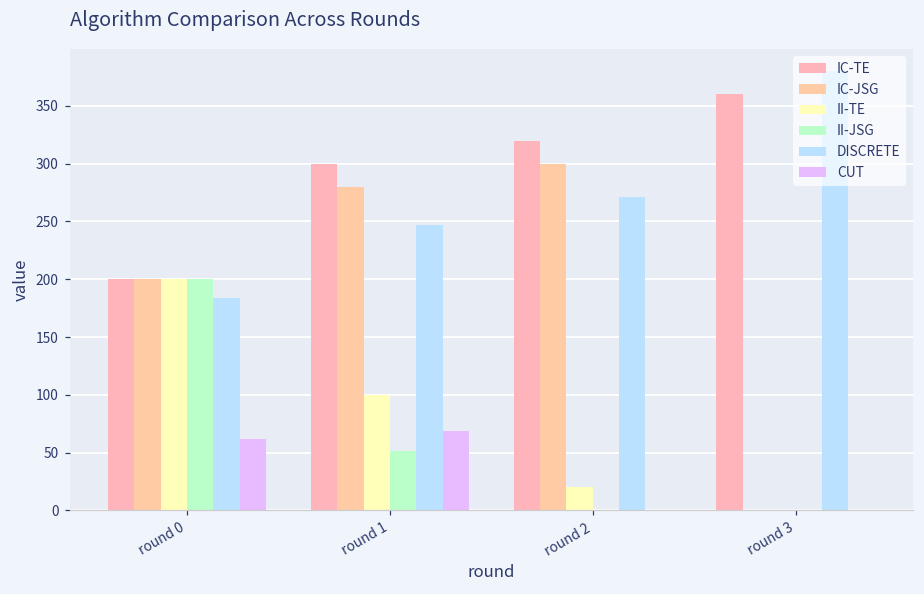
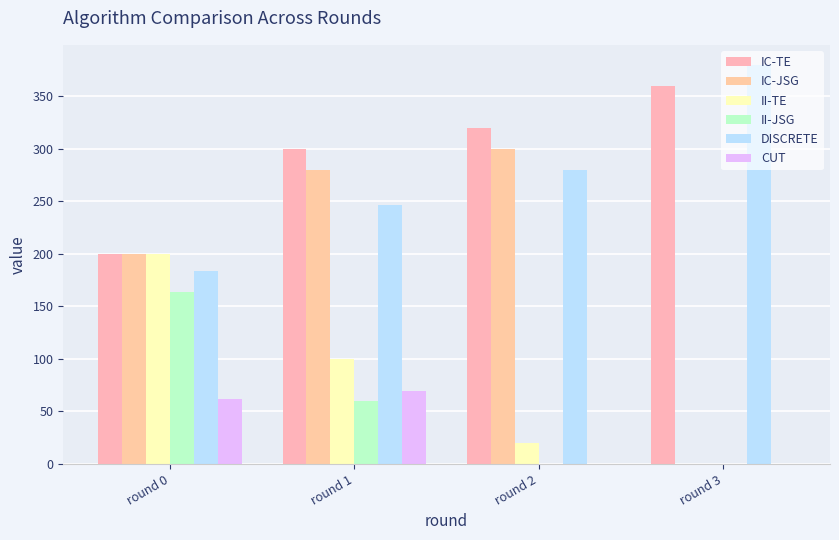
II-JSG, round 0: 200 -> 164
II-JSG, round 1: 51 -> 60
DISCRETE, round 2: 271 -> 280
